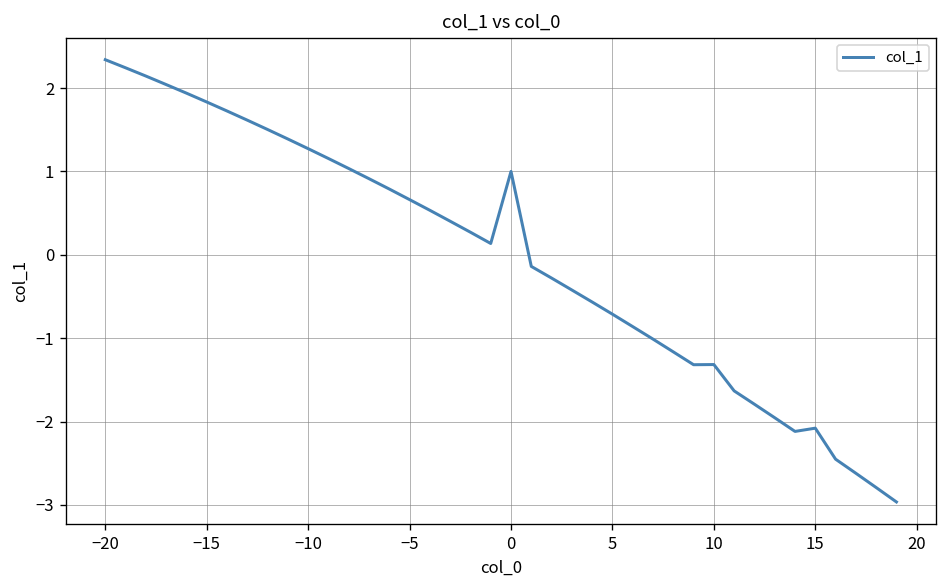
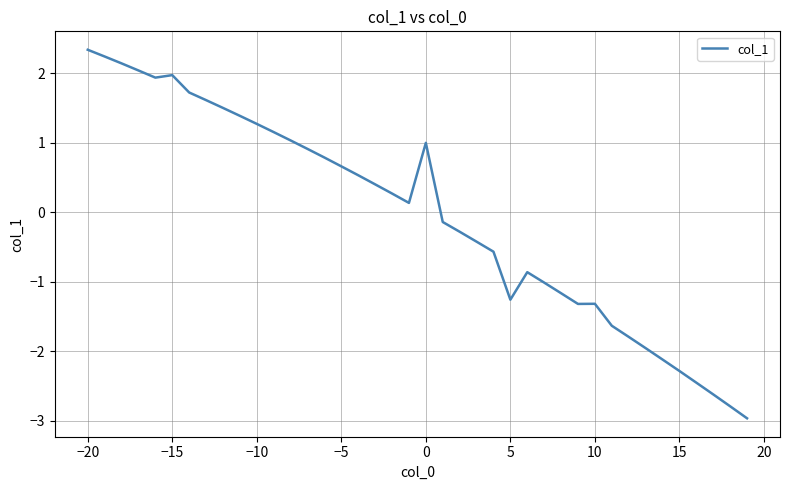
−15: 1.8 -> 2.0
5: -0.7 -> -1.3
15: -2.1 -> -2.3
